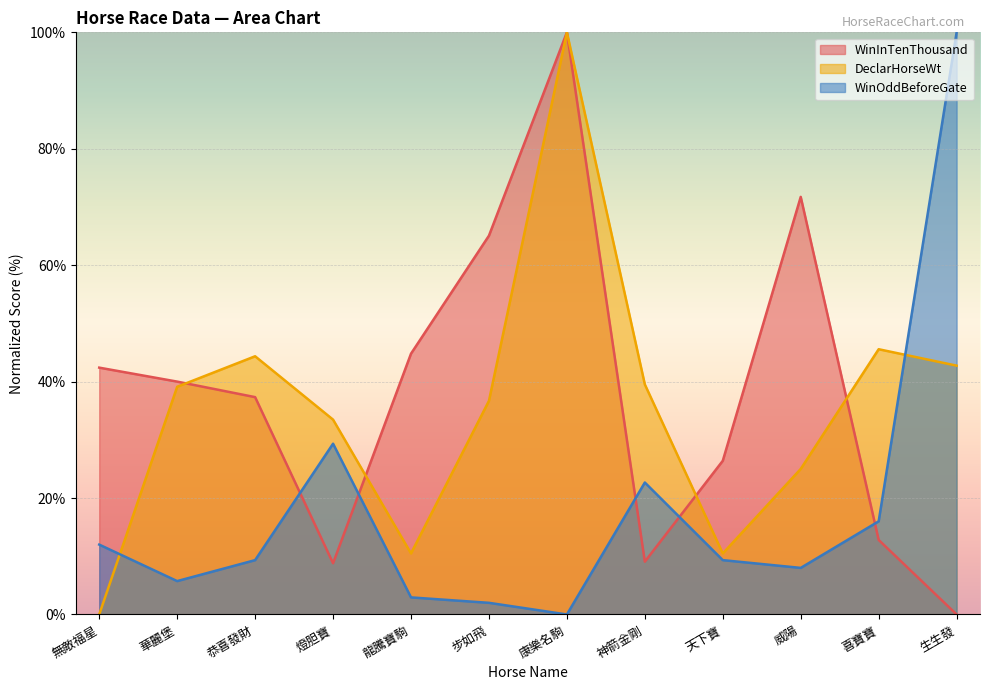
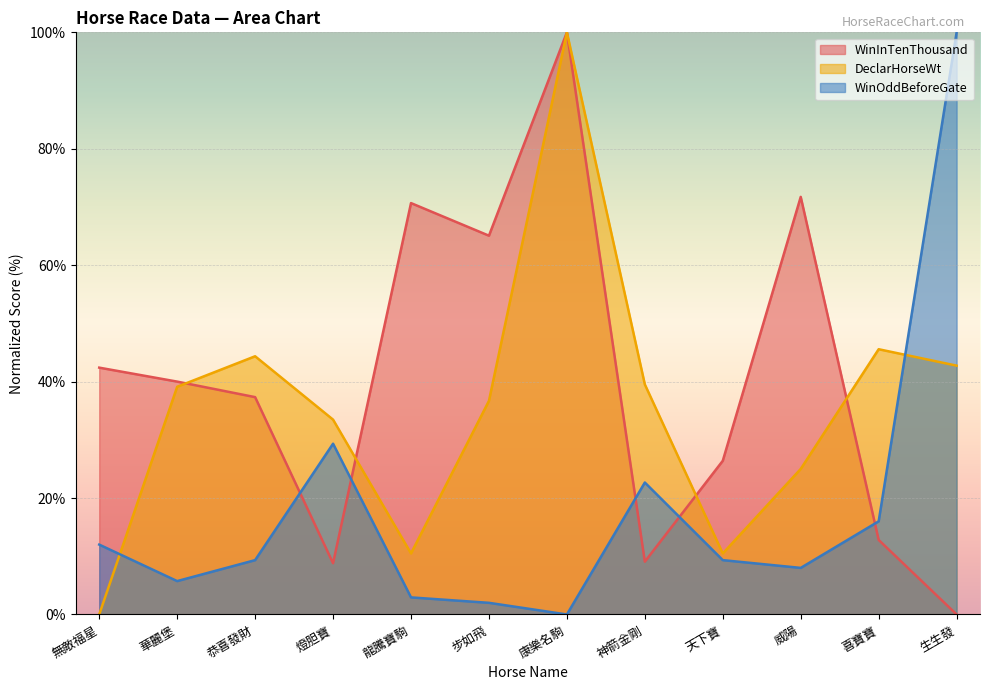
WinInTenThousand, 龍騰寶駒: 45% -> 71%
